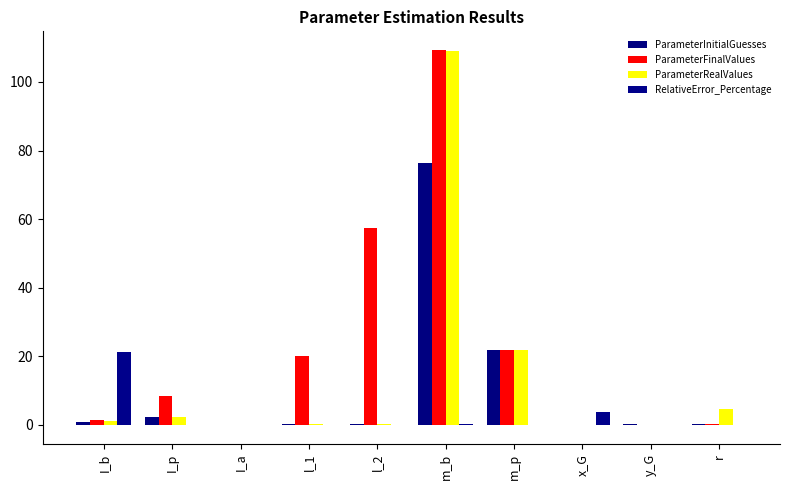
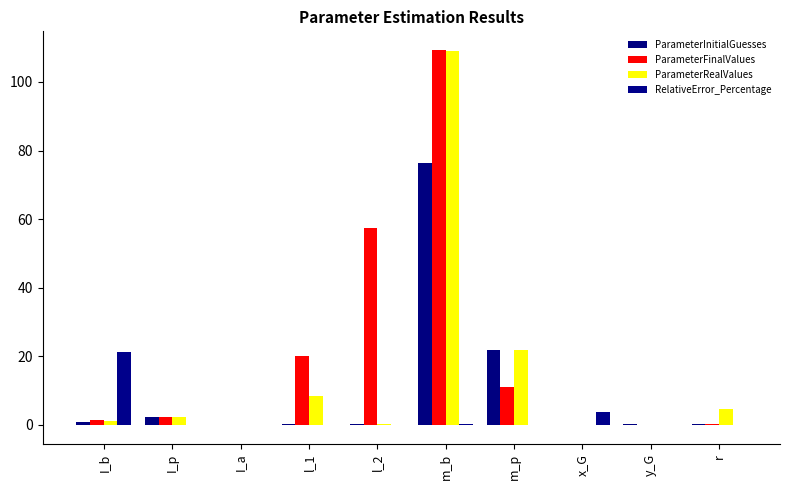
ParameterFinalValues, I_p: 8 -> 2
ParameterRealValues, l_1: 0 -> 8
ParameterFinalValues, m_p: 22 -> 11
